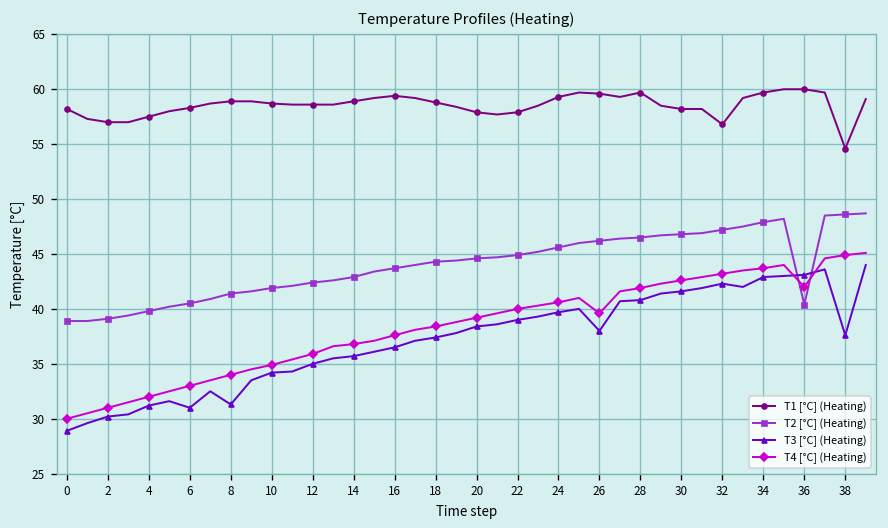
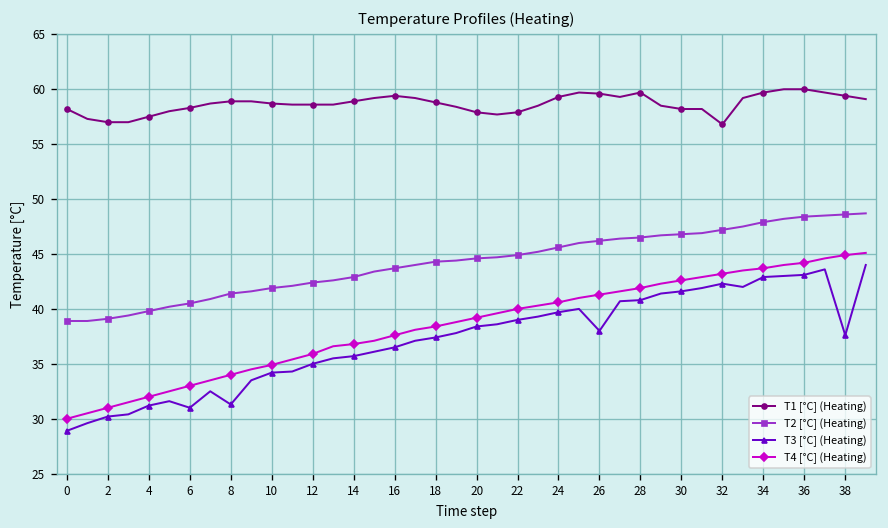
T4 [°C] (Heating), 26: 40 -> 41
T2 [°C] (Heating), 36: 40 -> 48
T4 [°C] (Heating), 36: 42 -> 44
T1 [°C] (Heating), 38: 55 -> 59
